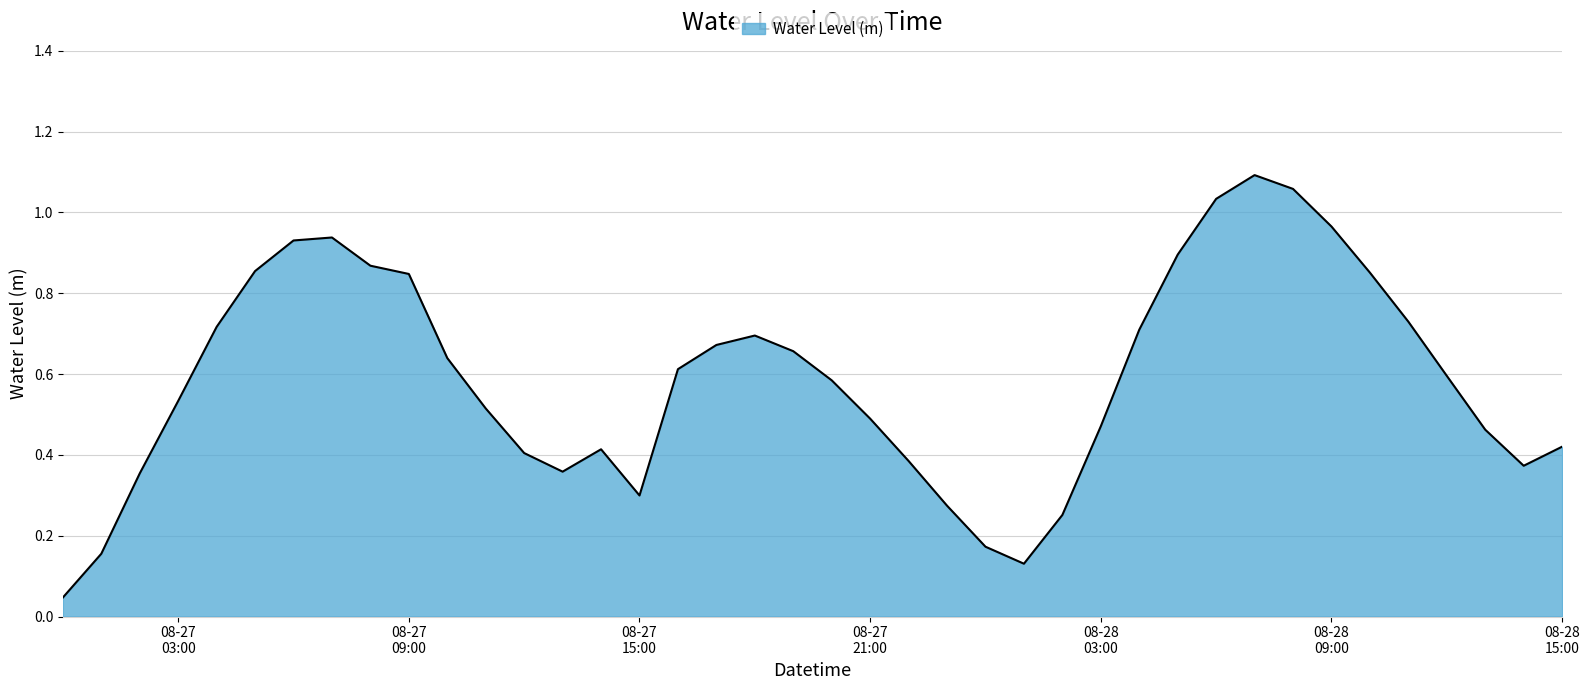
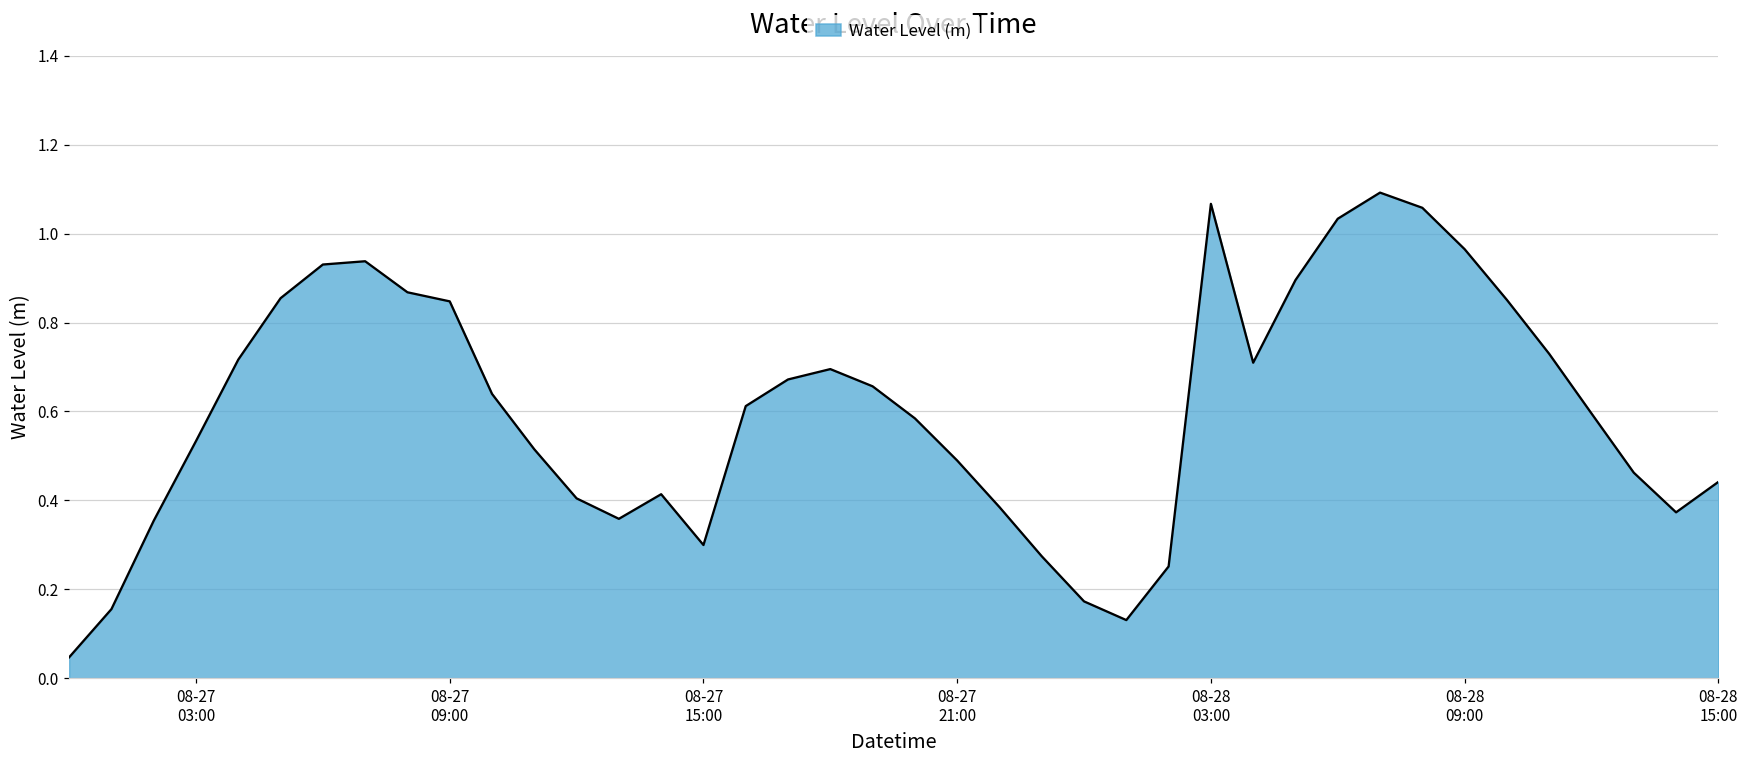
08-28 03:00: 0.47 -> 1.07
08-28 15:00: 0.42 -> 0.44
